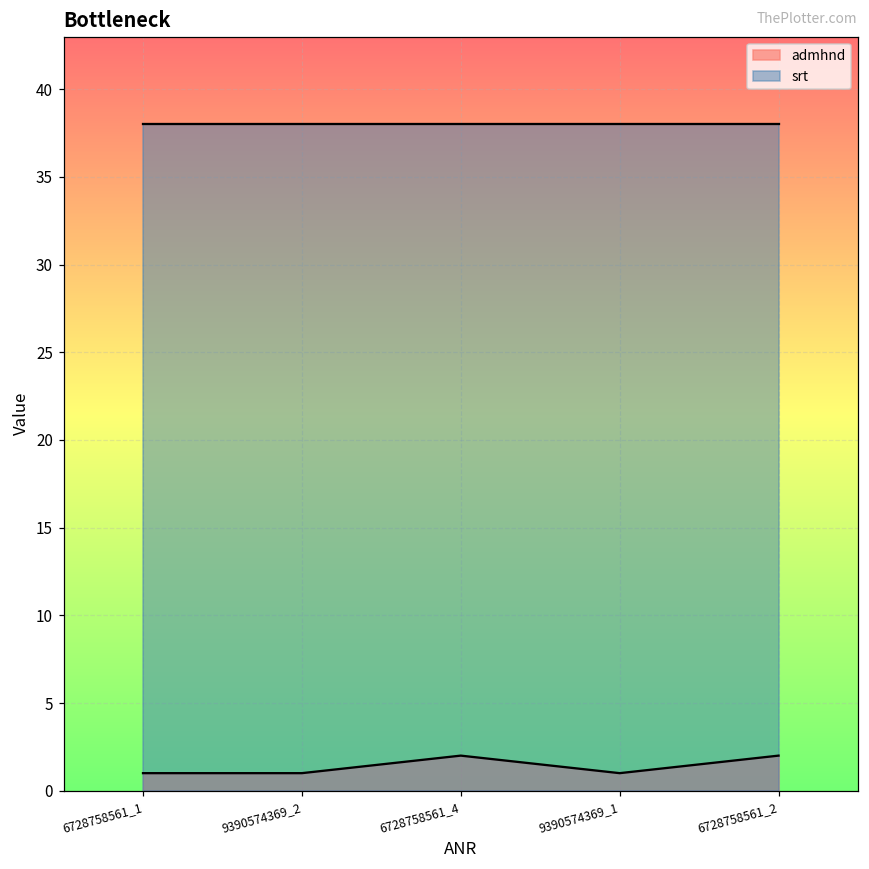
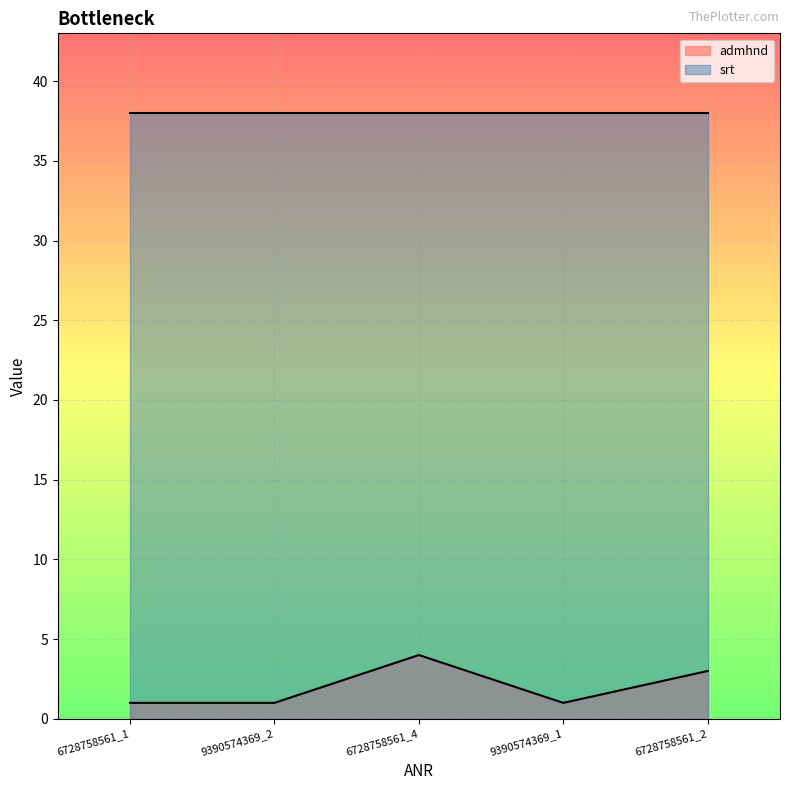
admhnd, 6728758561_4: 2 -> 4
admhnd, 6728758561_2: 2 -> 3
